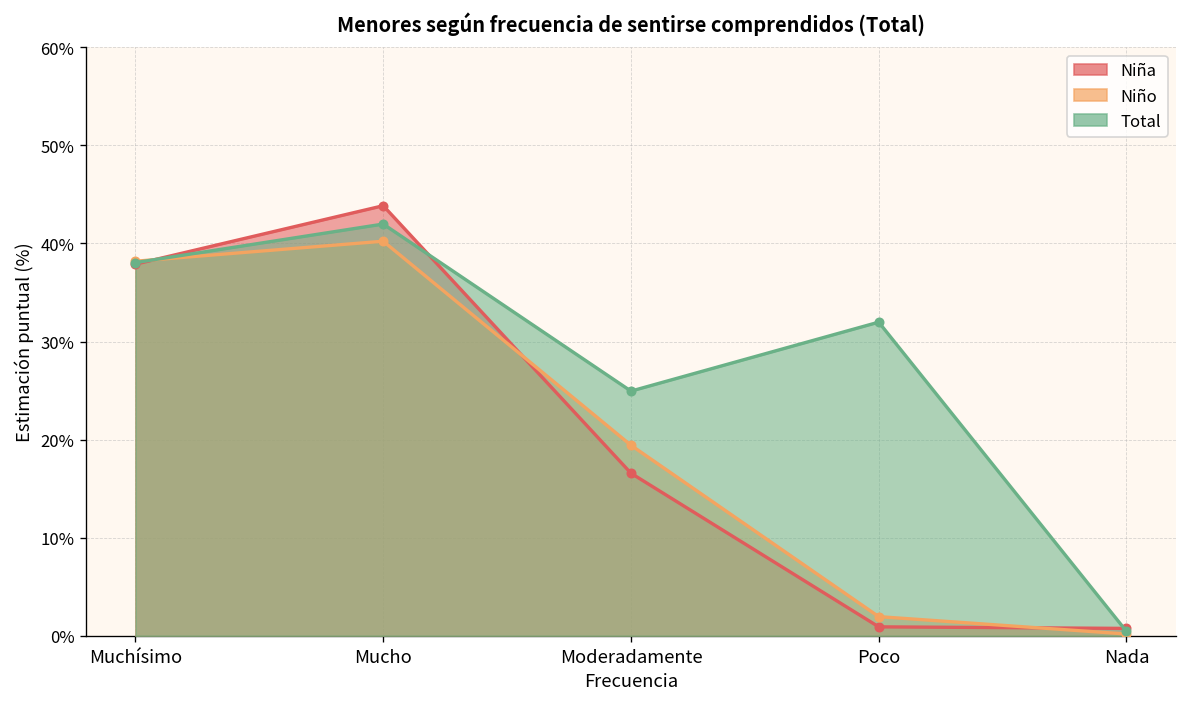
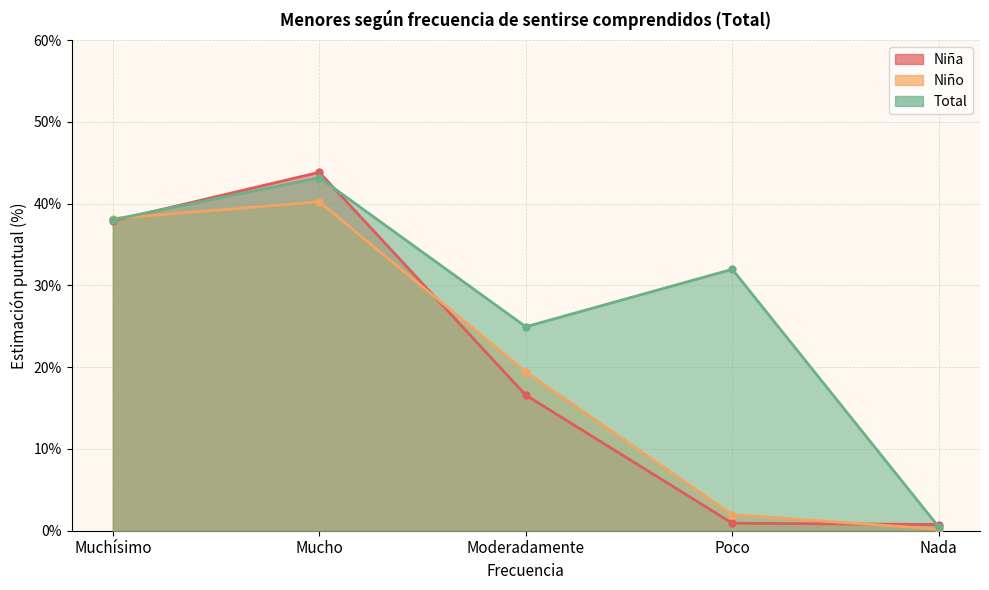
Total, Mucho: 42% -> 43%
